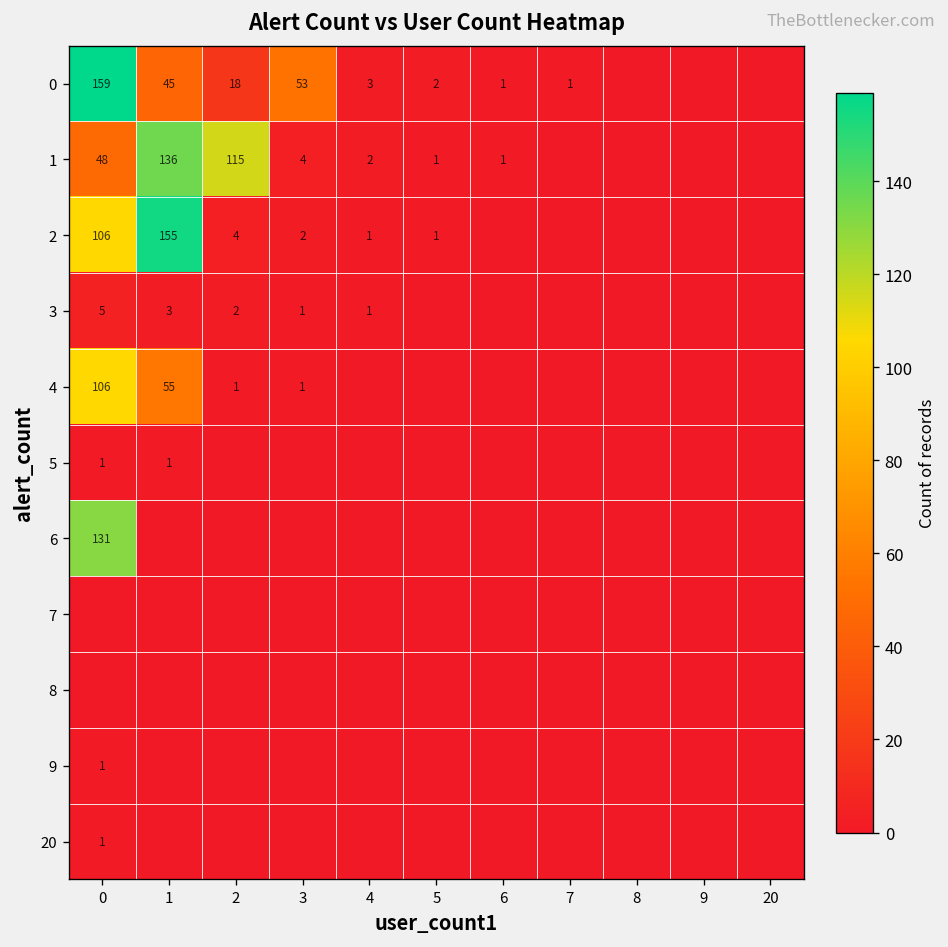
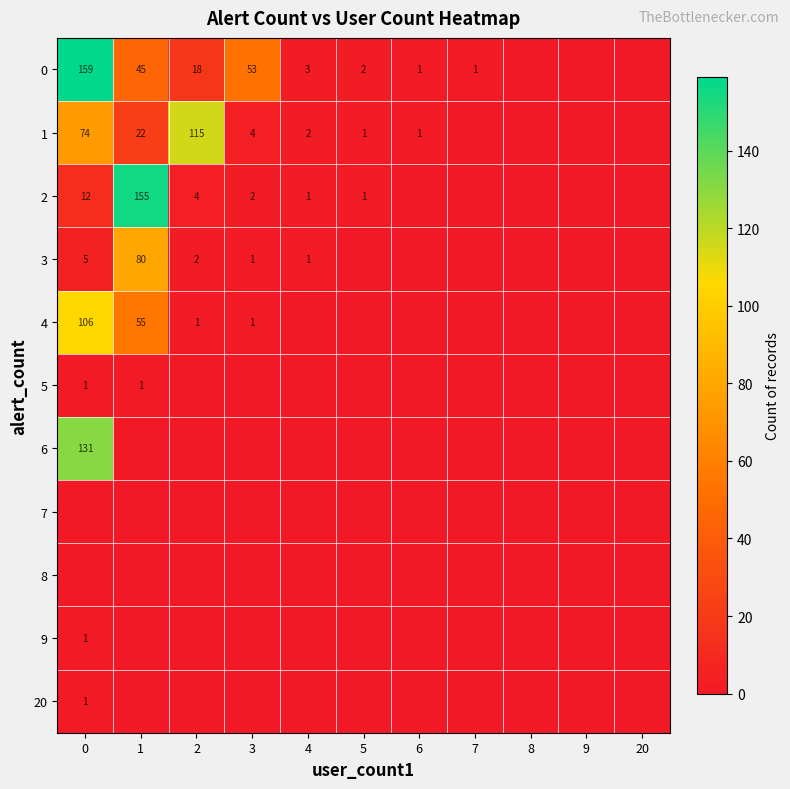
1, 0: 48 -> 74
1, 1: 136 -> 22
2, 0: 106 -> 12
3, 1: 3 -> 80
